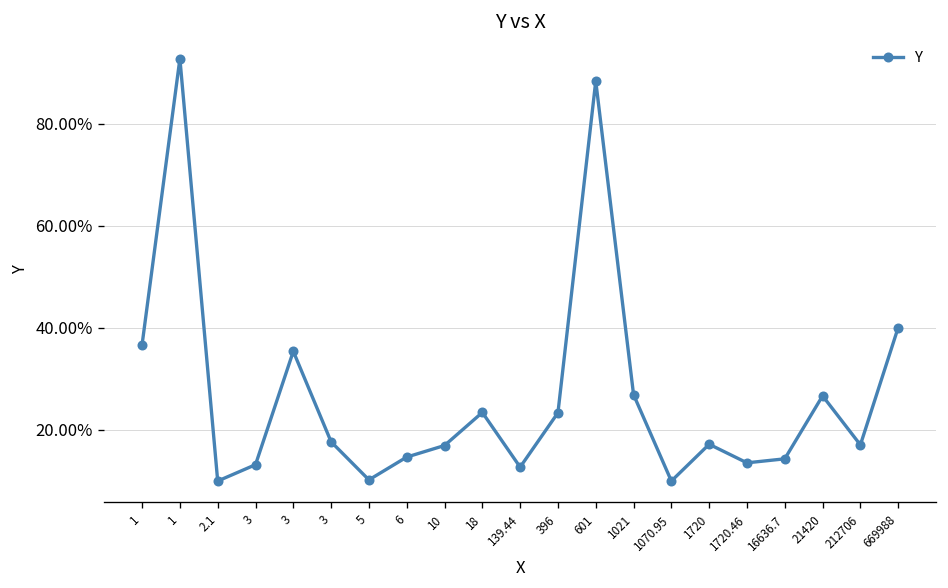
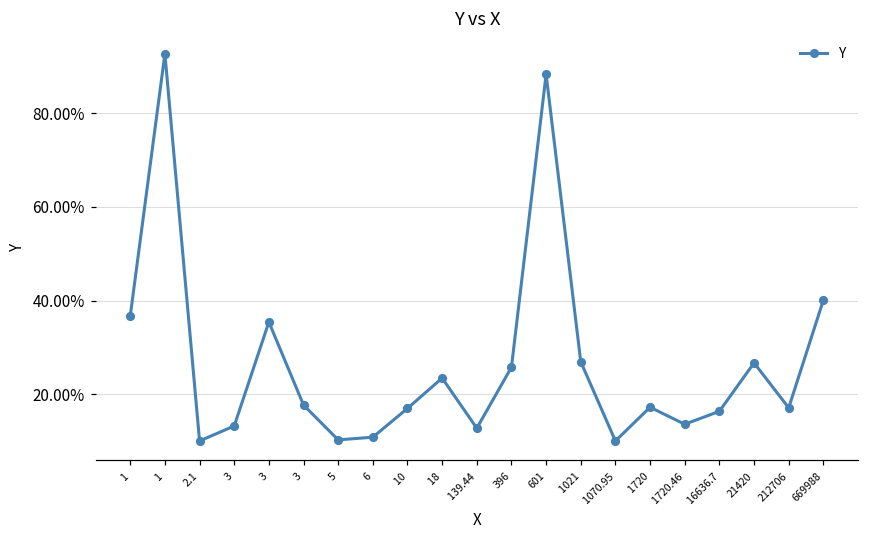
6: 15% -> 11%
396: 23% -> 26%
16636.7: 14% -> 16%
